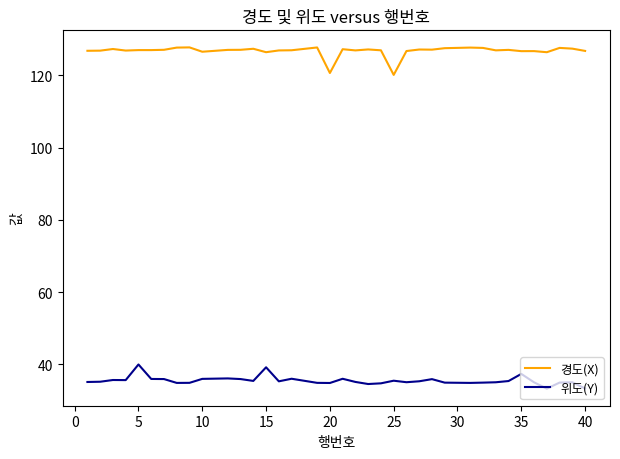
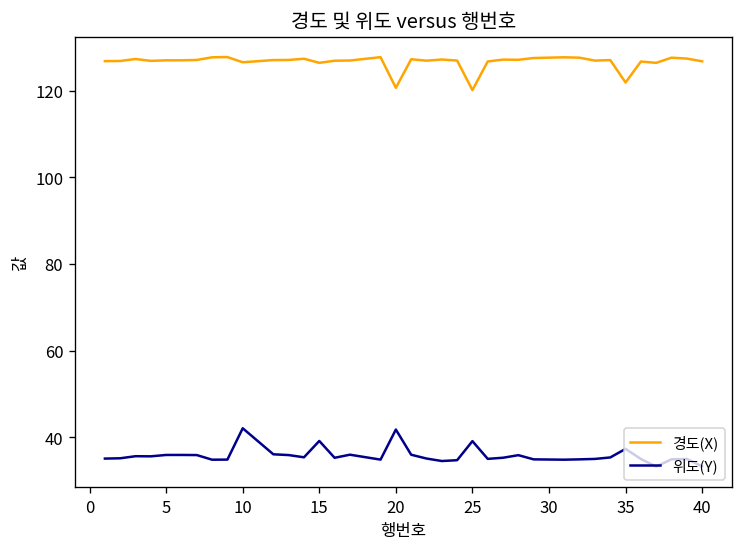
위도(Y), 5: 40 -> 36
위도(Y), 10: 36 -> 42
위도(Y), 20: 35 -> 42
위도(Y), 25: 35 -> 39
경도(X), 35: 127 -> 122
